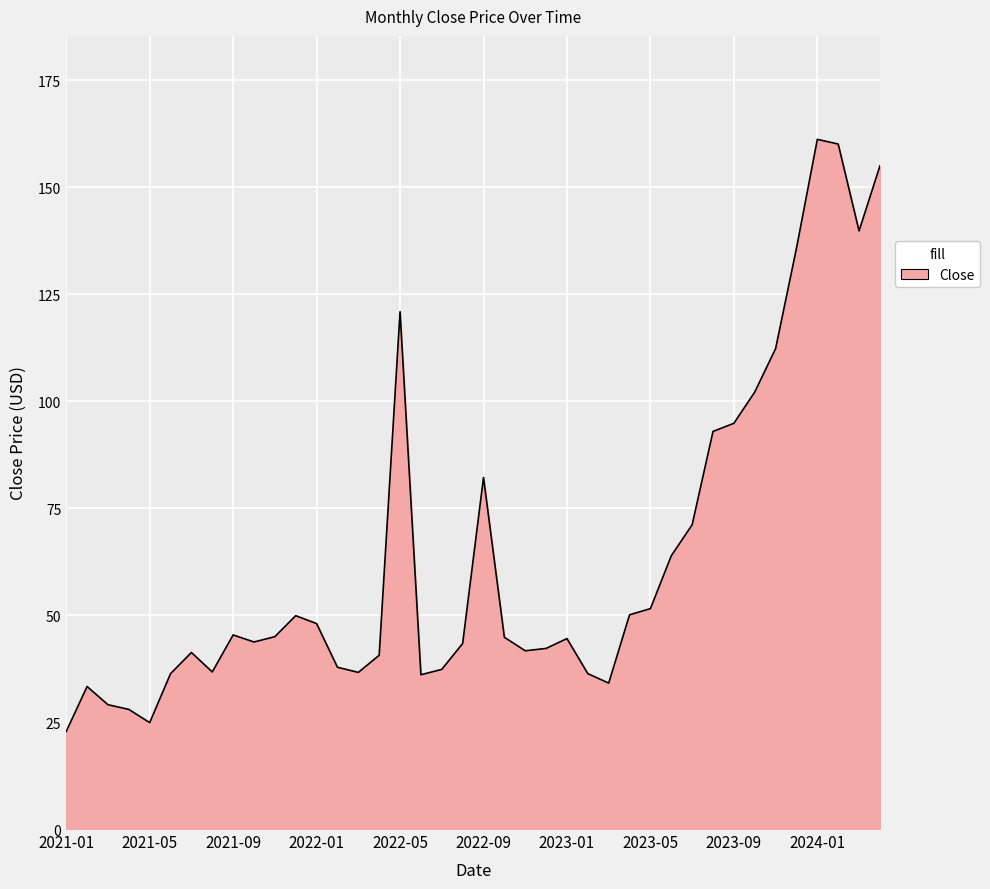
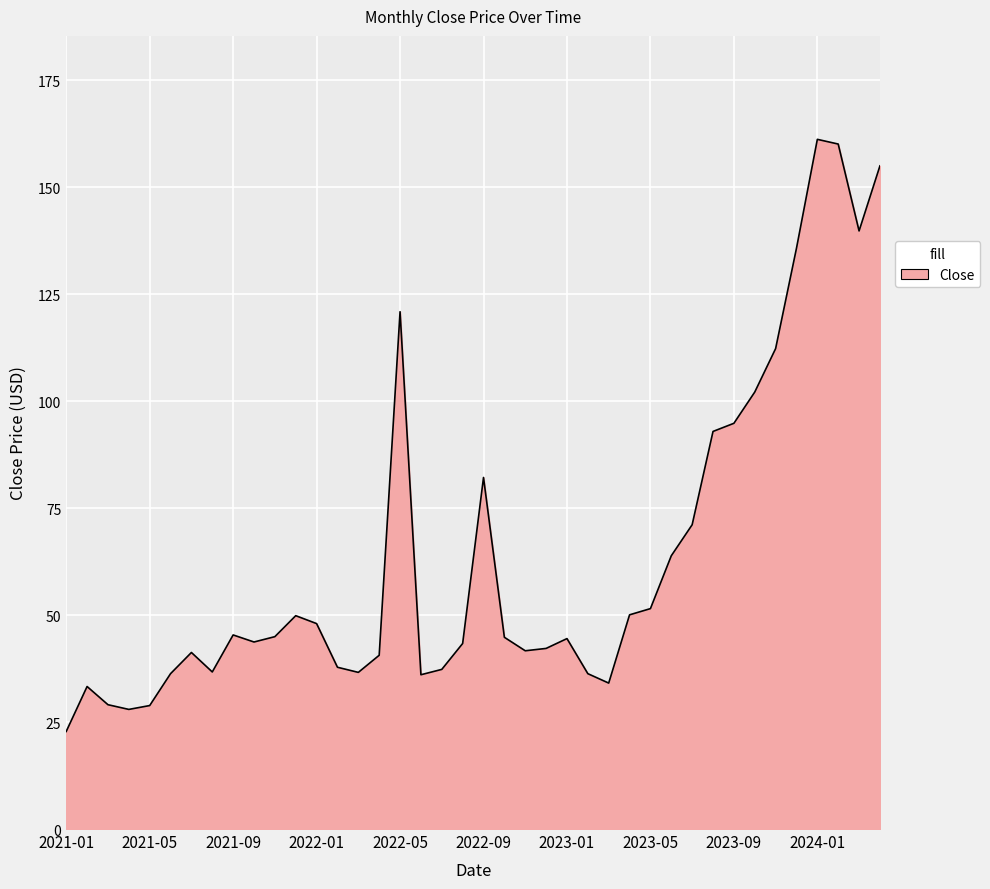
2021-05: 25 -> 29
